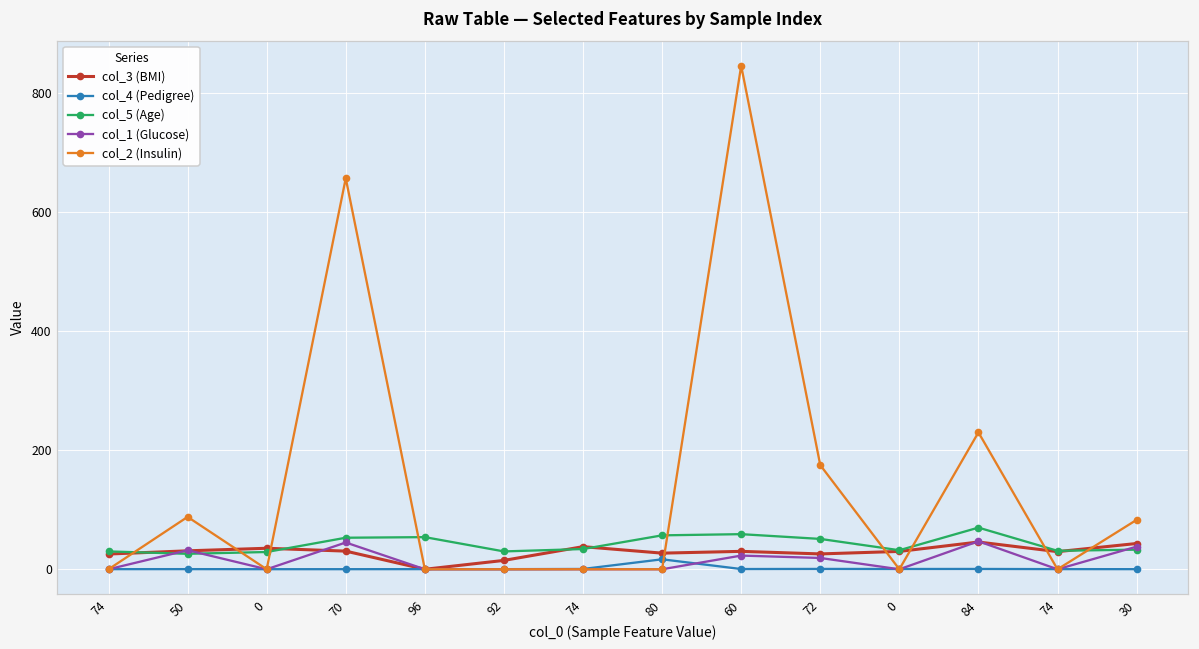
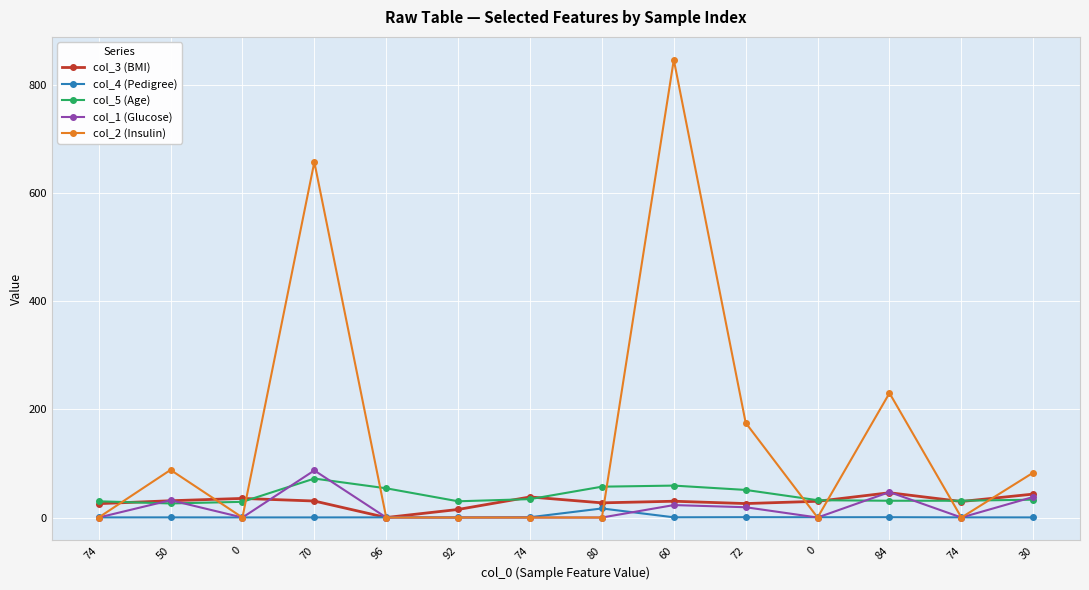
col_5 (Age), 70: 50 -> 70
col_1 (Glucose), 70: 50 -> 90
col_5 (Age), 84: 70 -> 30
